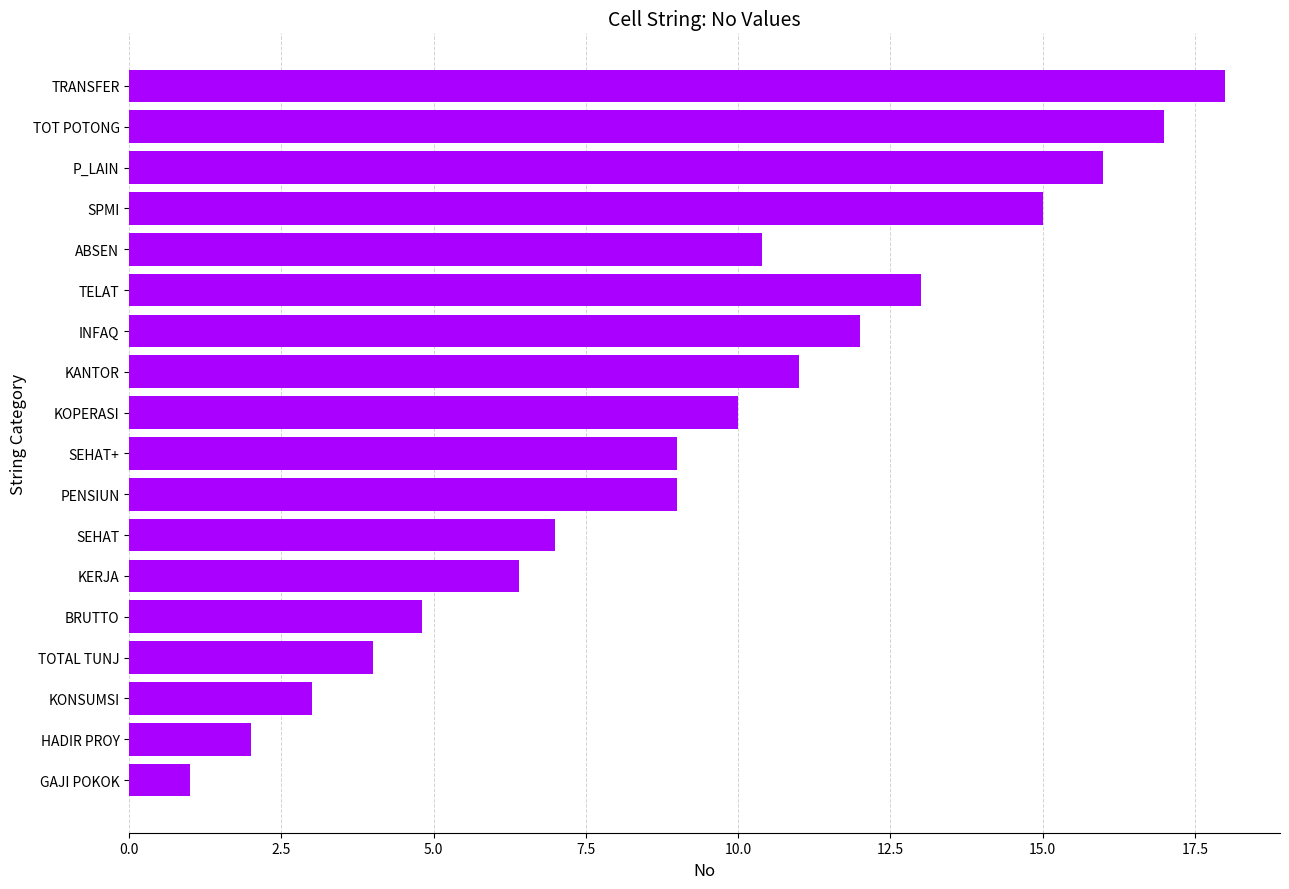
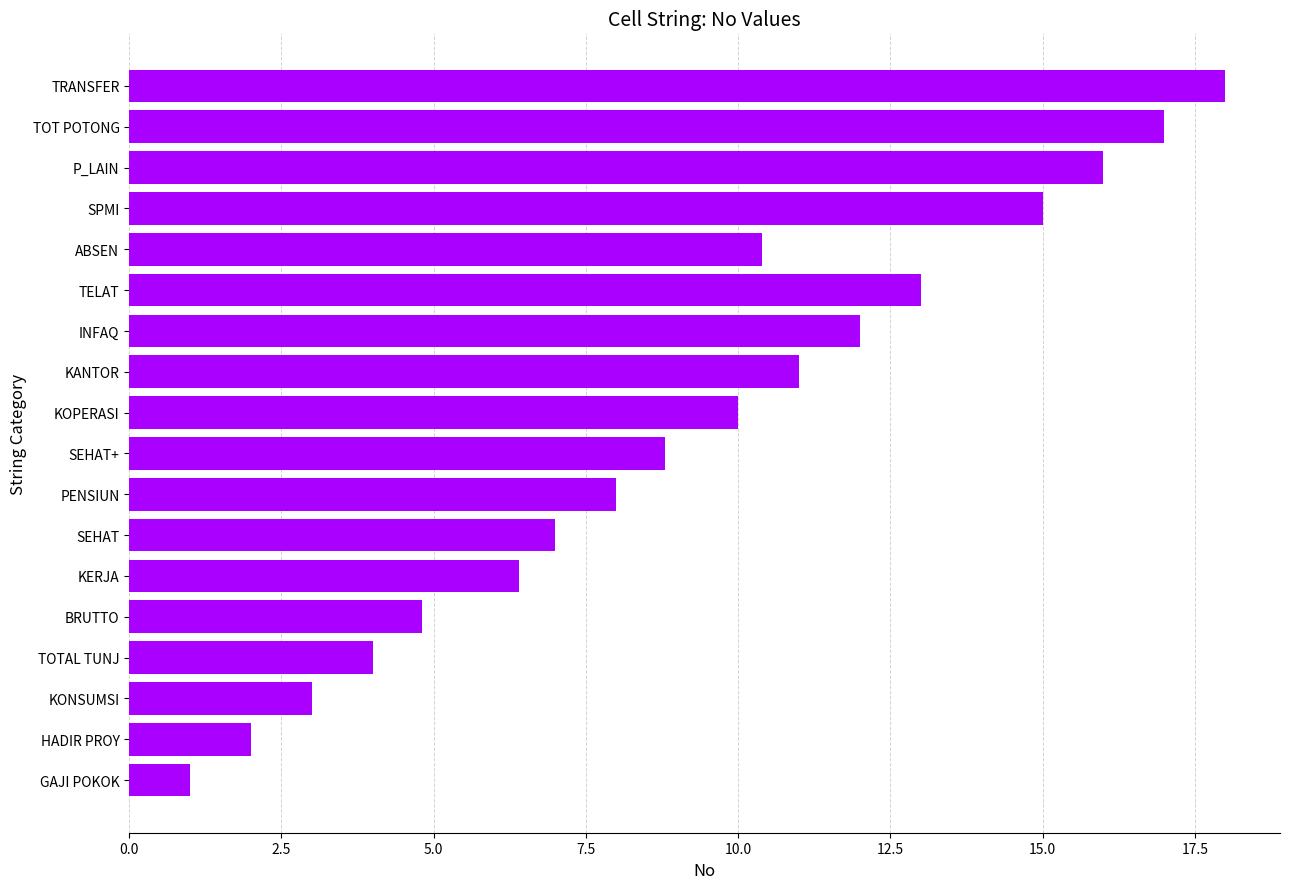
SEHAT+: 9.0 -> 8.8
PENSIUN: 9 -> 8
